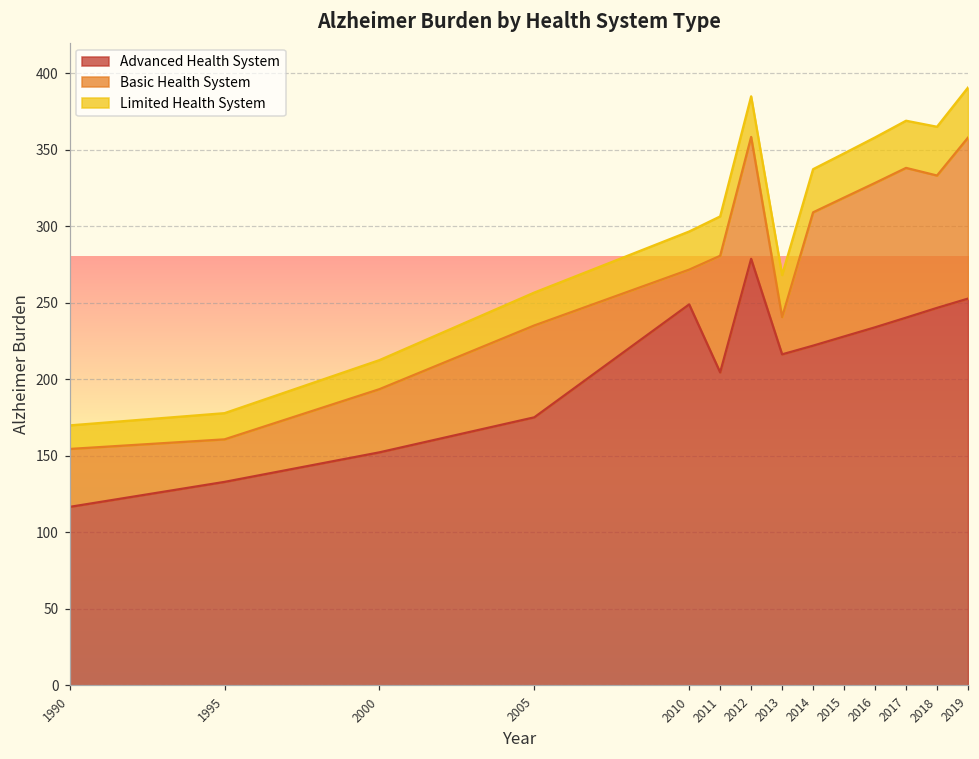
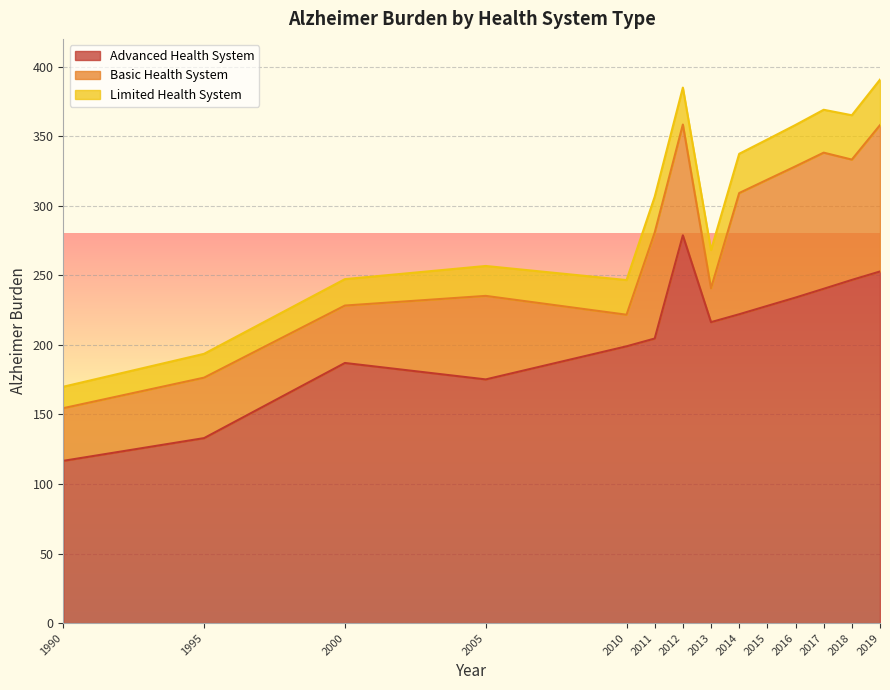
Basic Health System, 1995: 28 -> 43
Advanced Health System, 2000: 152 -> 187
Advanced Health System, 2010: 249 -> 199
